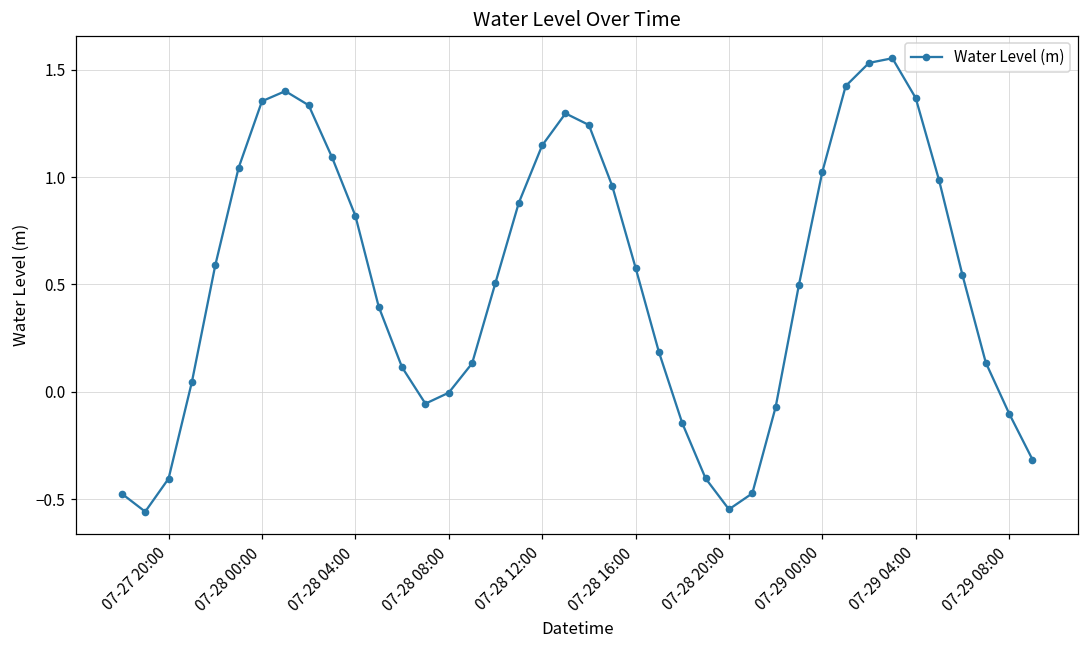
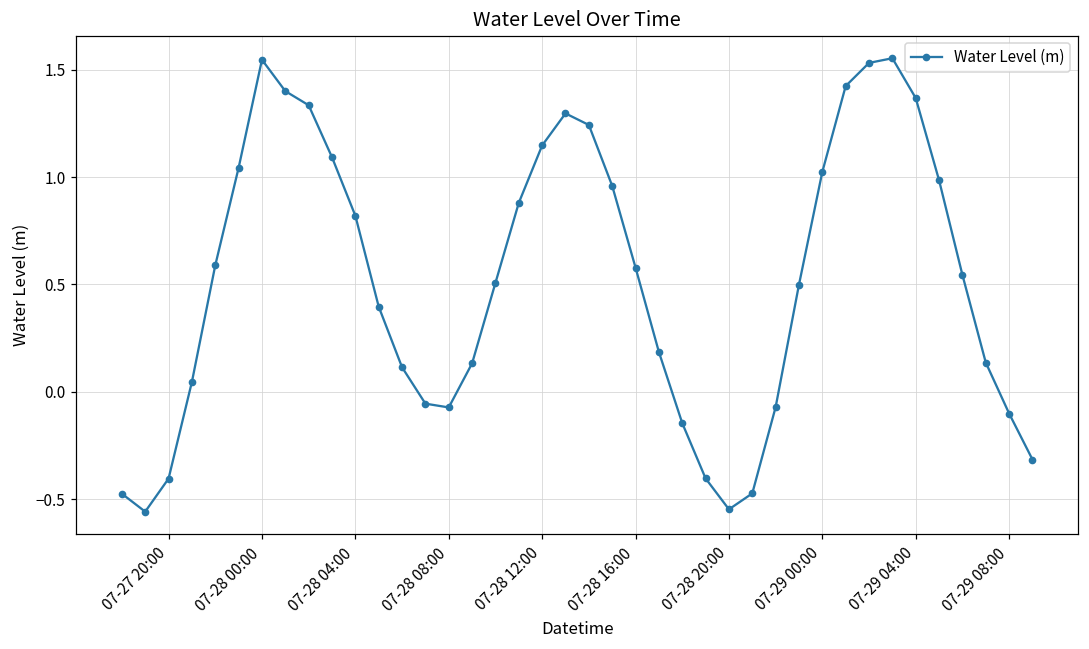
07-28 00:00: 1.35 -> 1.55
07-28 08:00: 0.00 -> -0.07
